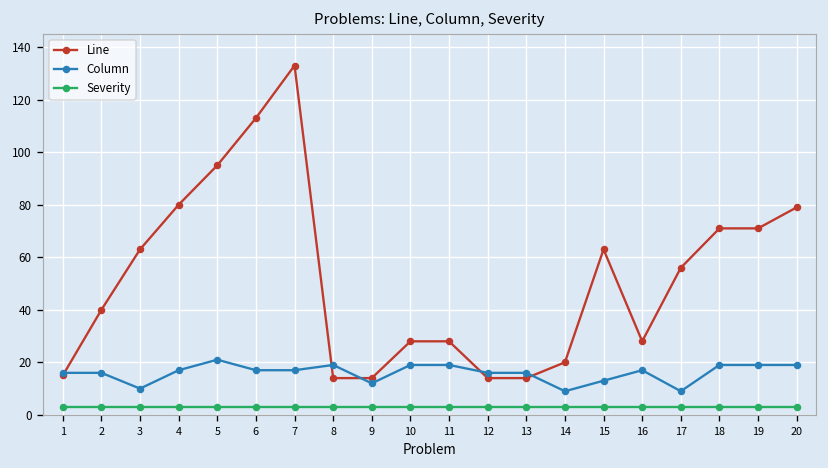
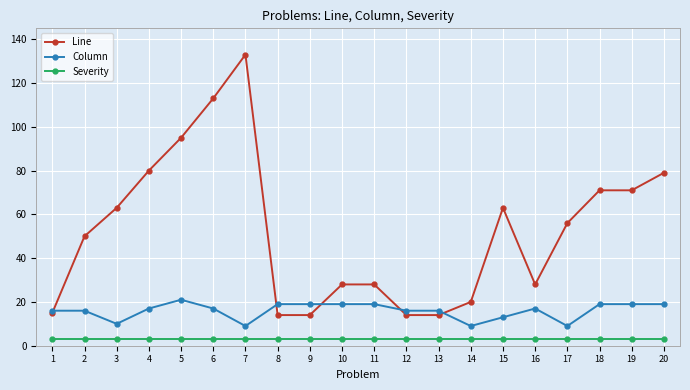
Line, 2: 40 -> 50
Column, 7: 17 -> 9
Column, 9: 12 -> 19
